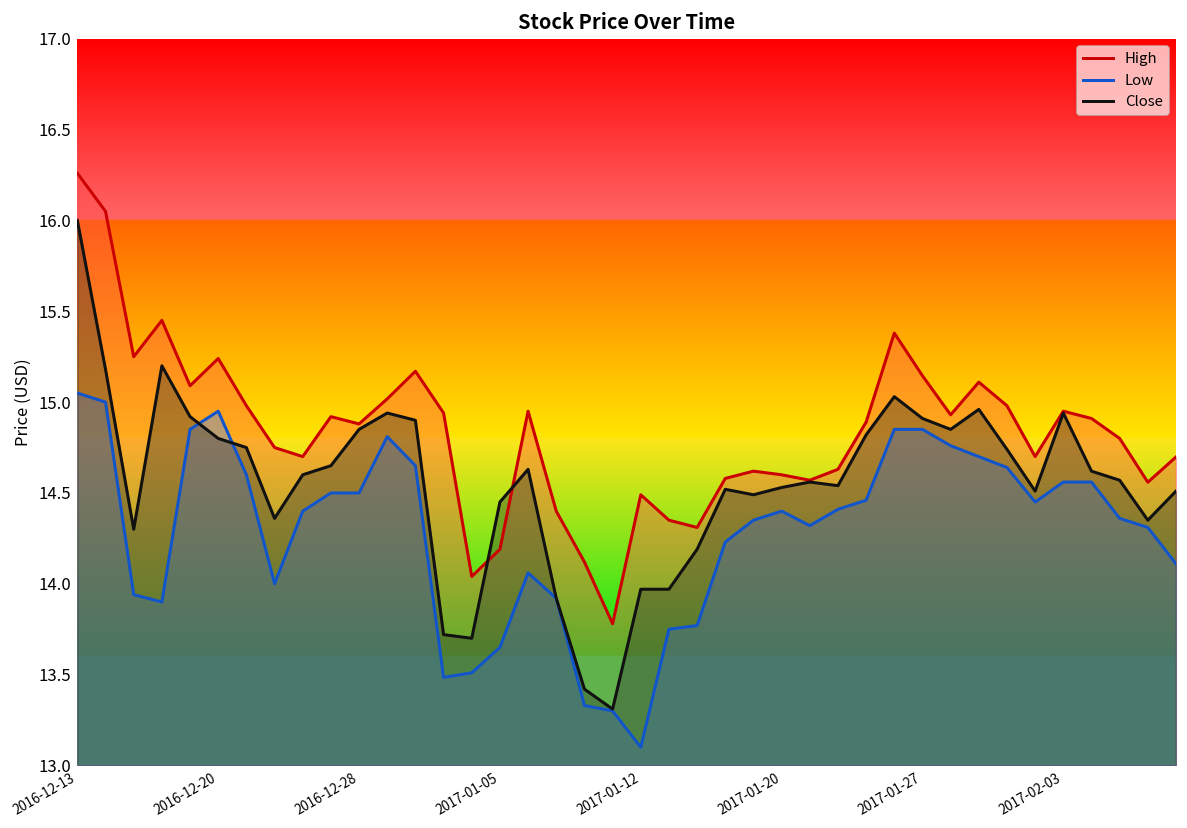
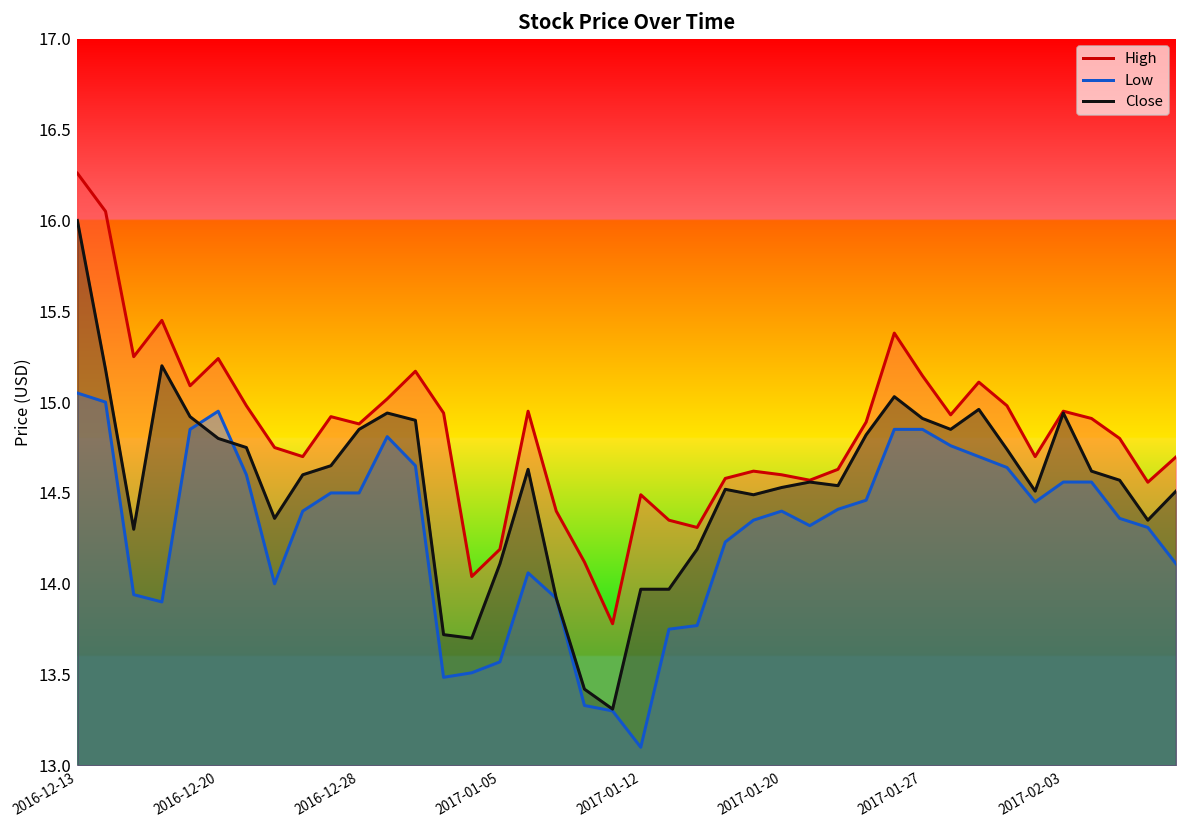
Low, 2017-01-05: 13.65 -> 13.57
Close, 2017-01-05: 14.45 -> 14.11
